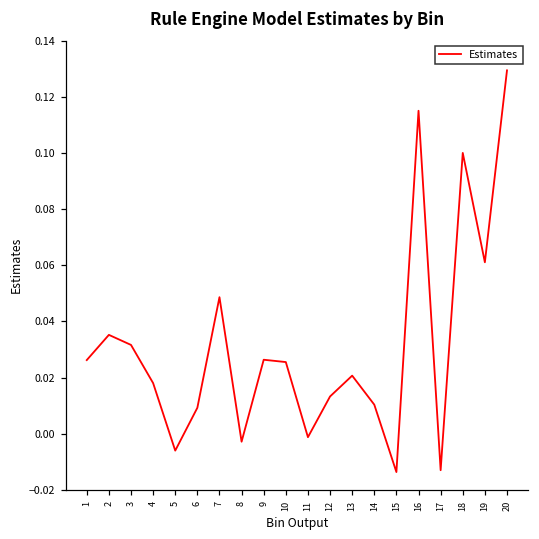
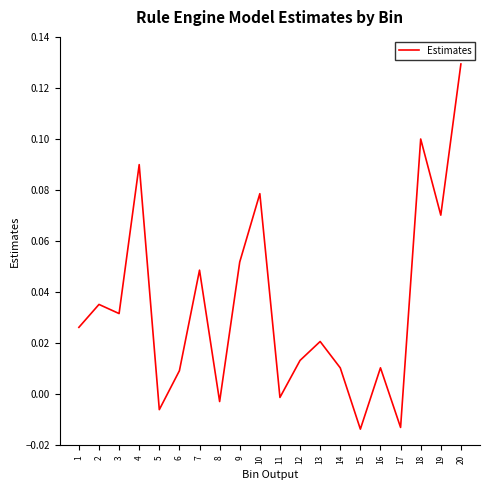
4: 0.018 -> 0.090
9: 0.026 -> 0.052
10: 0.026 -> 0.079
16: 0.115 -> 0.010
19: 0.061 -> 0.070
